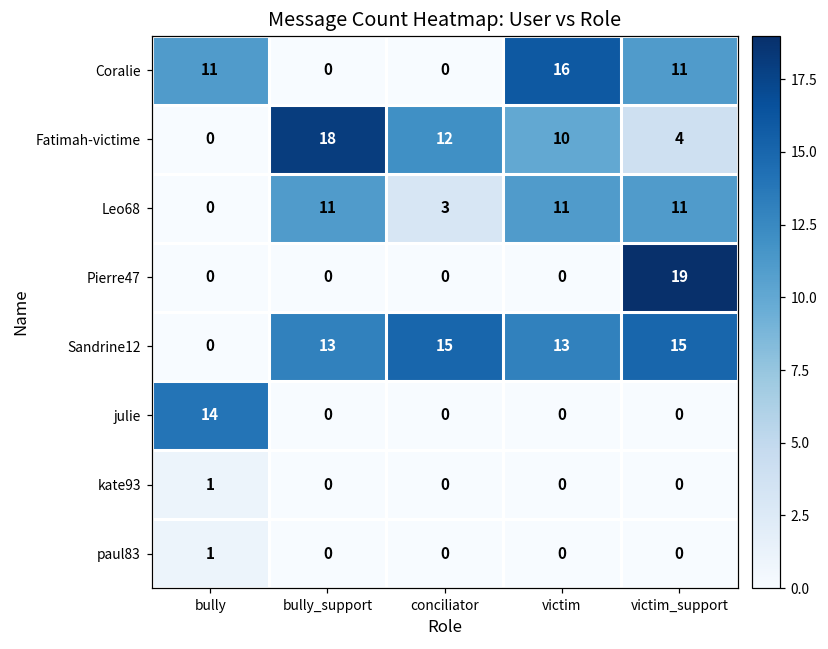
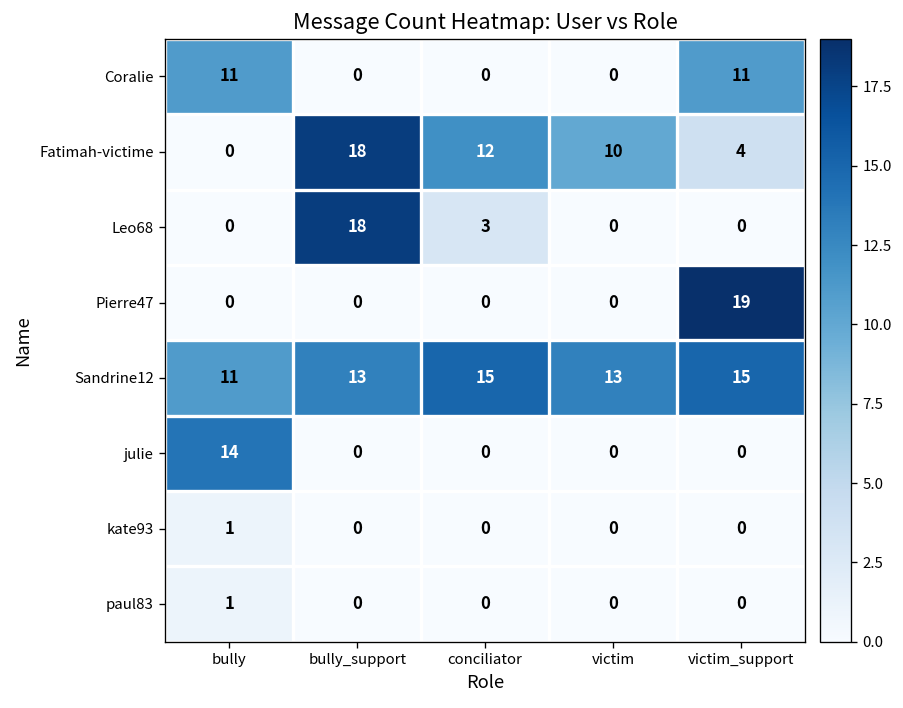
Coralie, victim: 16 -> 0
Leo68, bully_support: 11 -> 18
Leo68, victim: 11 -> 0
Leo68, victim_support: 11 -> 0
Sandrine12, bully: 0 -> 11
